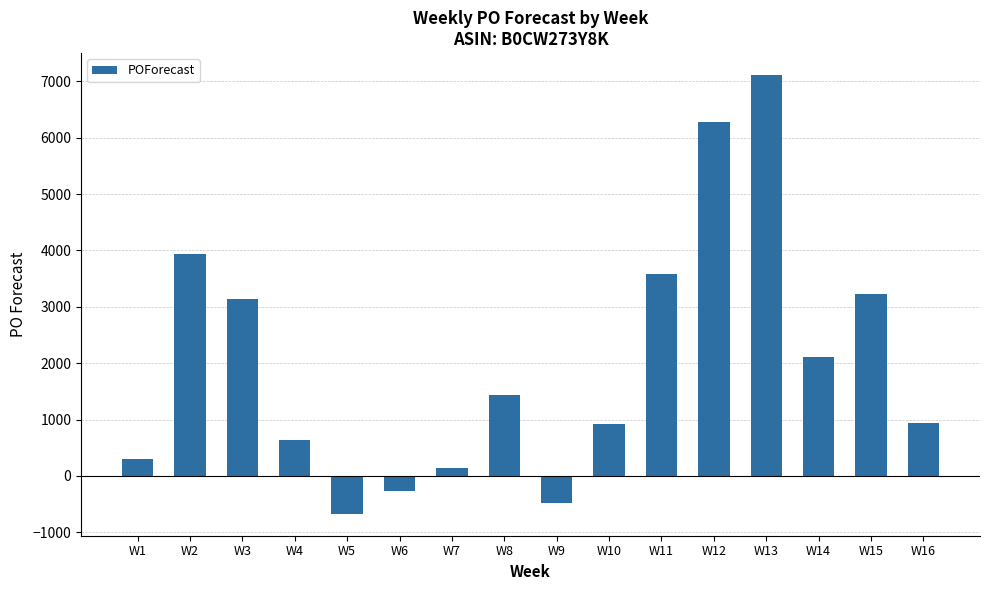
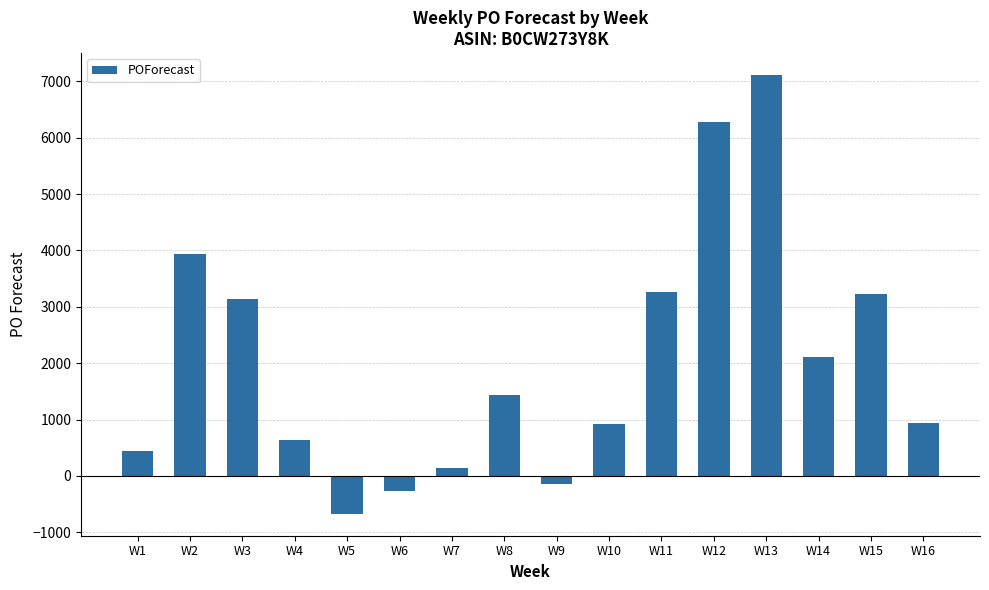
W1: 300 -> 400
W9: -500 -> -100
W11: 3600 -> 3300
